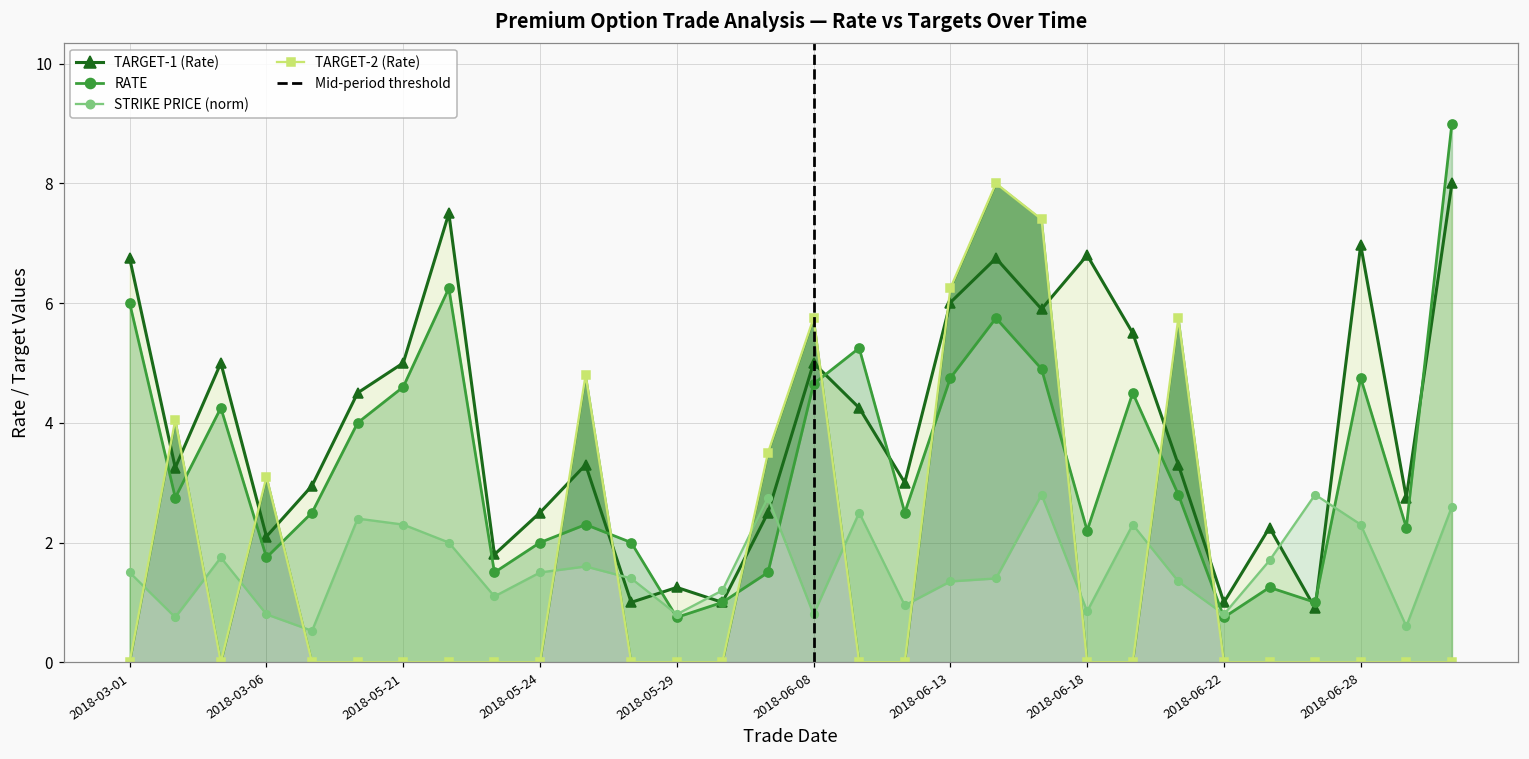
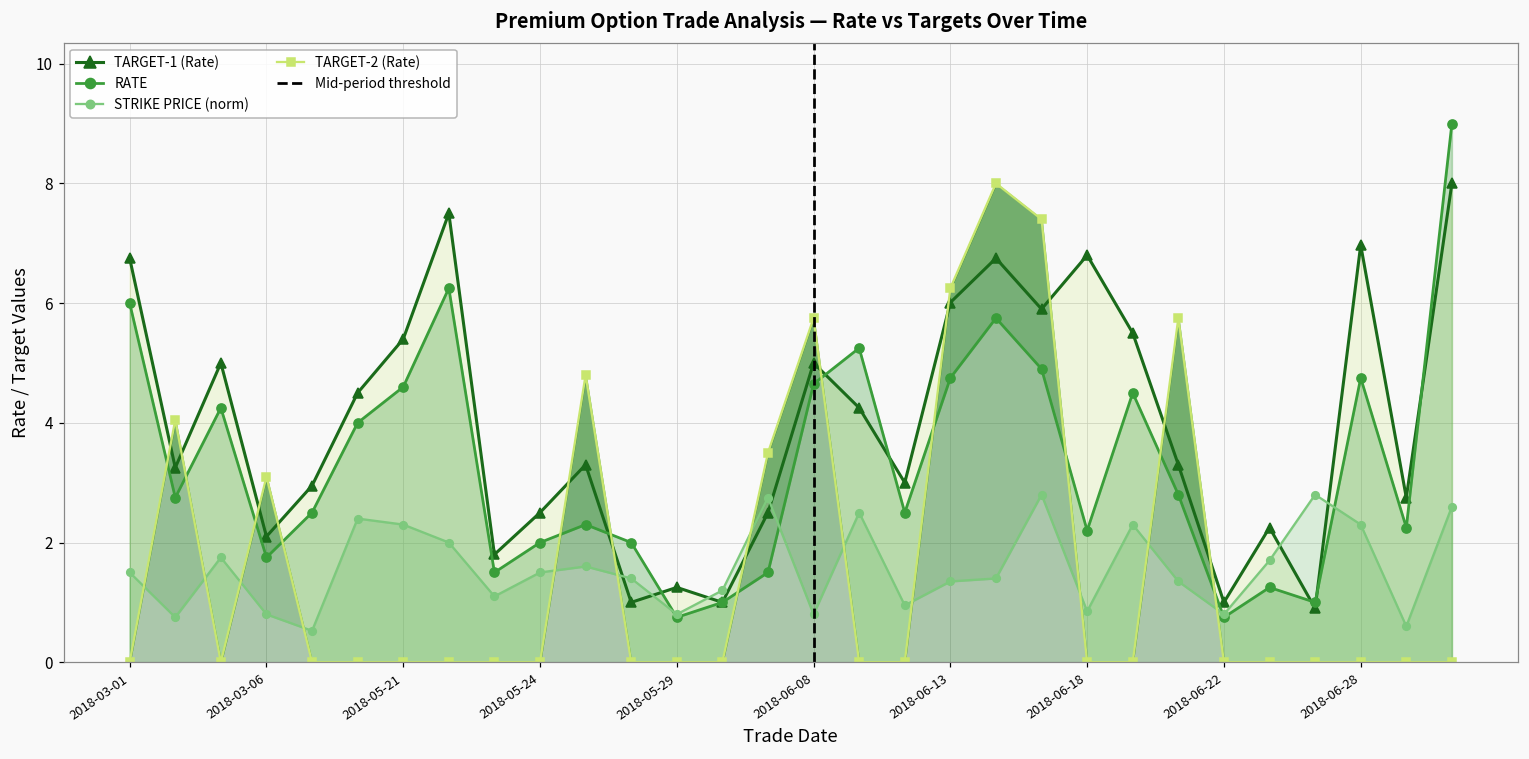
TARGET-1 (Rate), 2018-05-21: 5.0 -> 5.4
